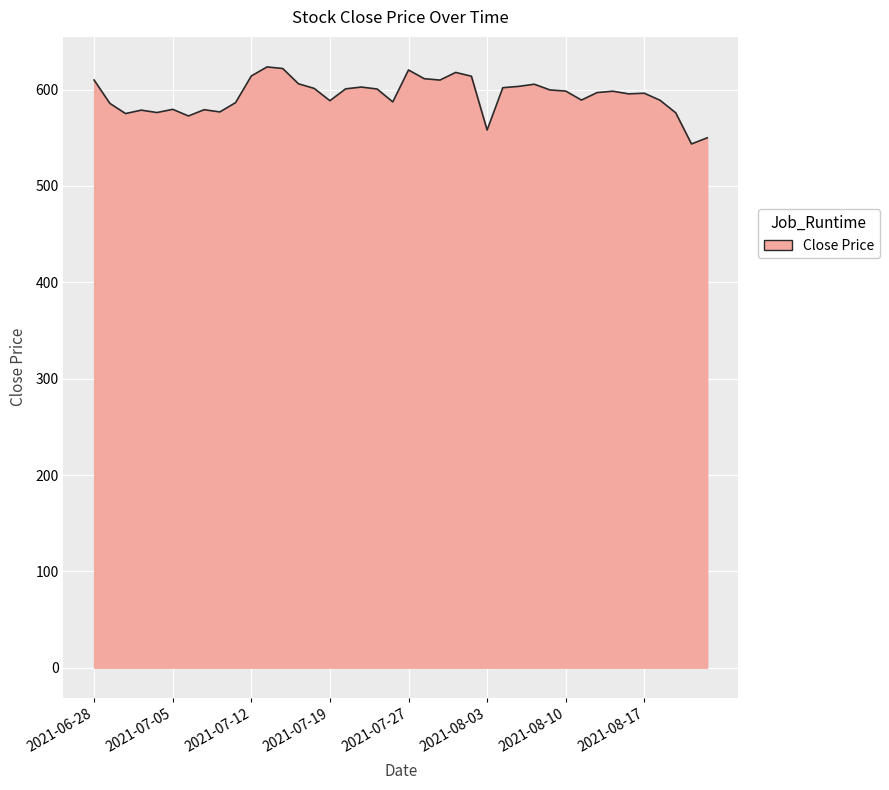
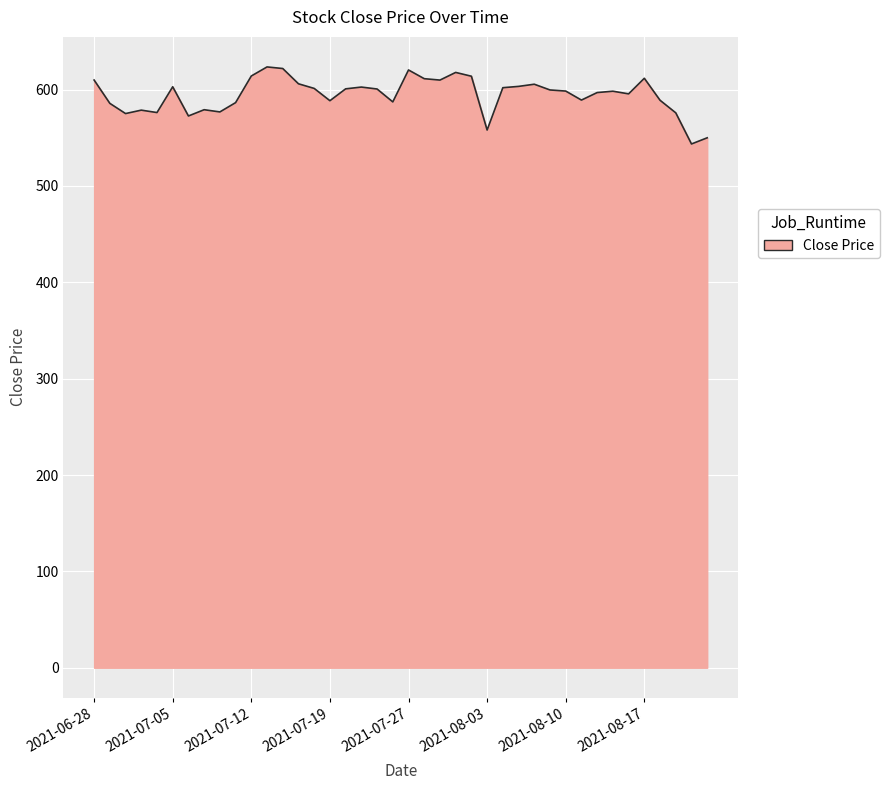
2021-07-05: 580 -> 600
2021-08-17: 600 -> 610
